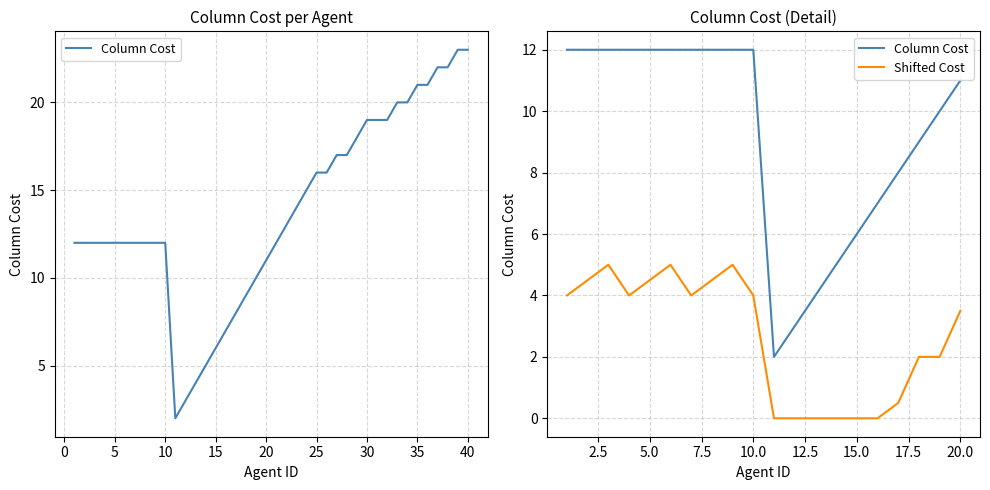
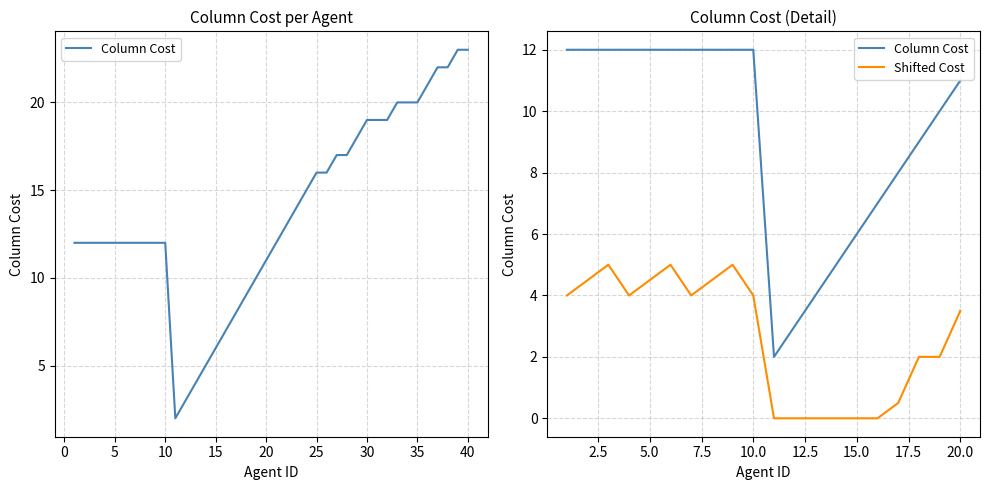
Column Cost per Agent, 35: 21 -> 20
